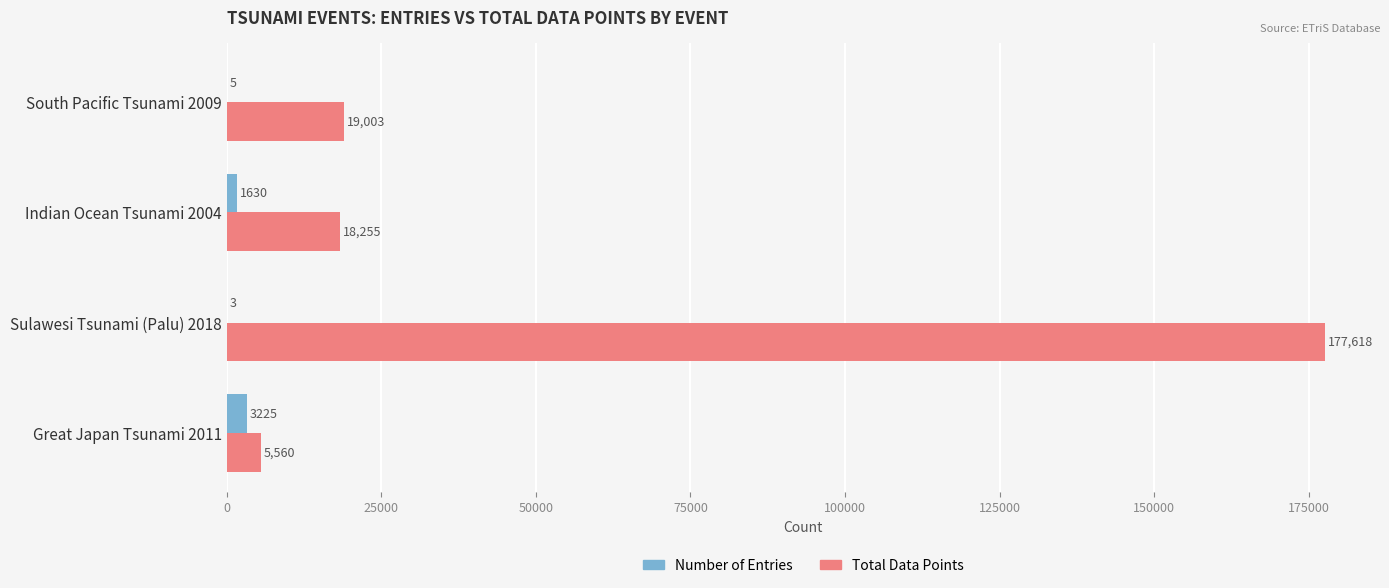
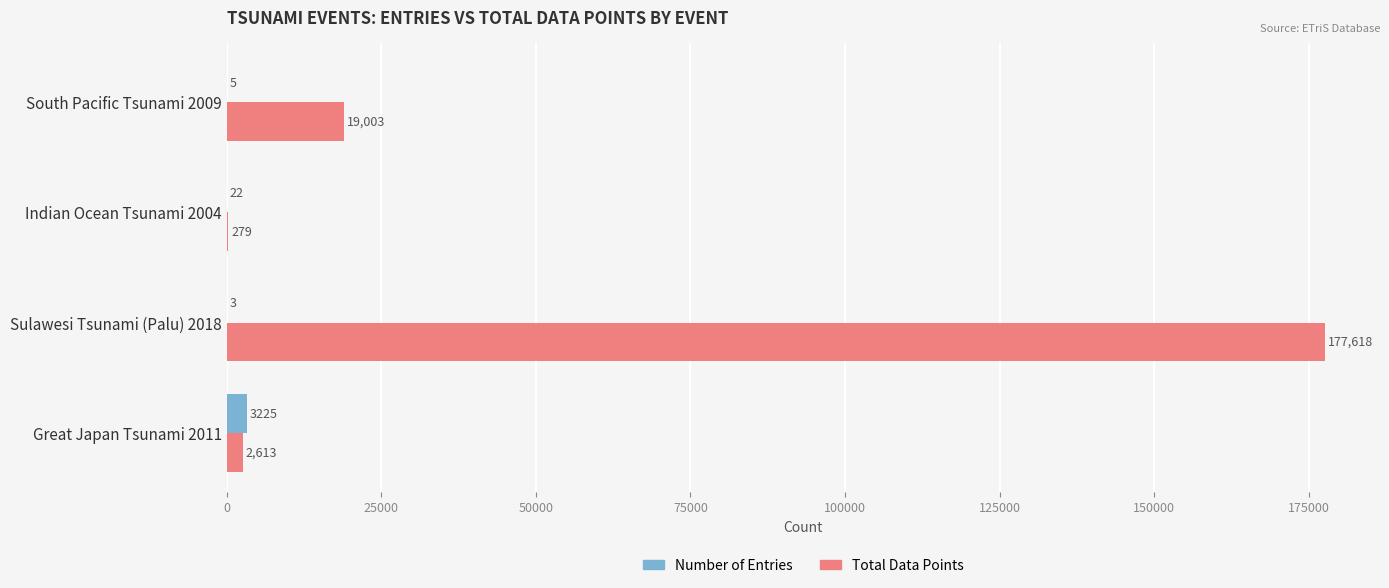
Number of Entries, Indian Ocean Tsunami 2004: 1630 -> 22
Total Data Points, Indian Ocean Tsunami 2004: 18,255 -> 279
Total Data Points, Great Japan Tsunami 2011: 5,560 -> 2,613
